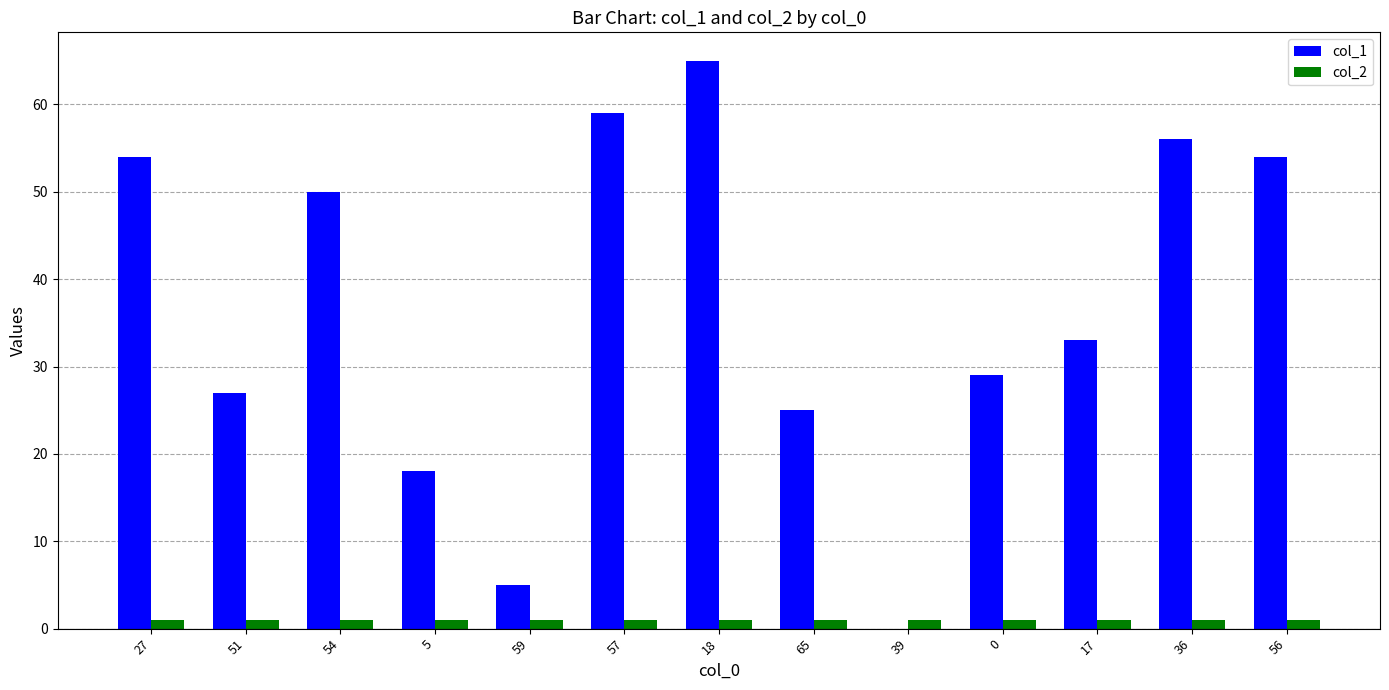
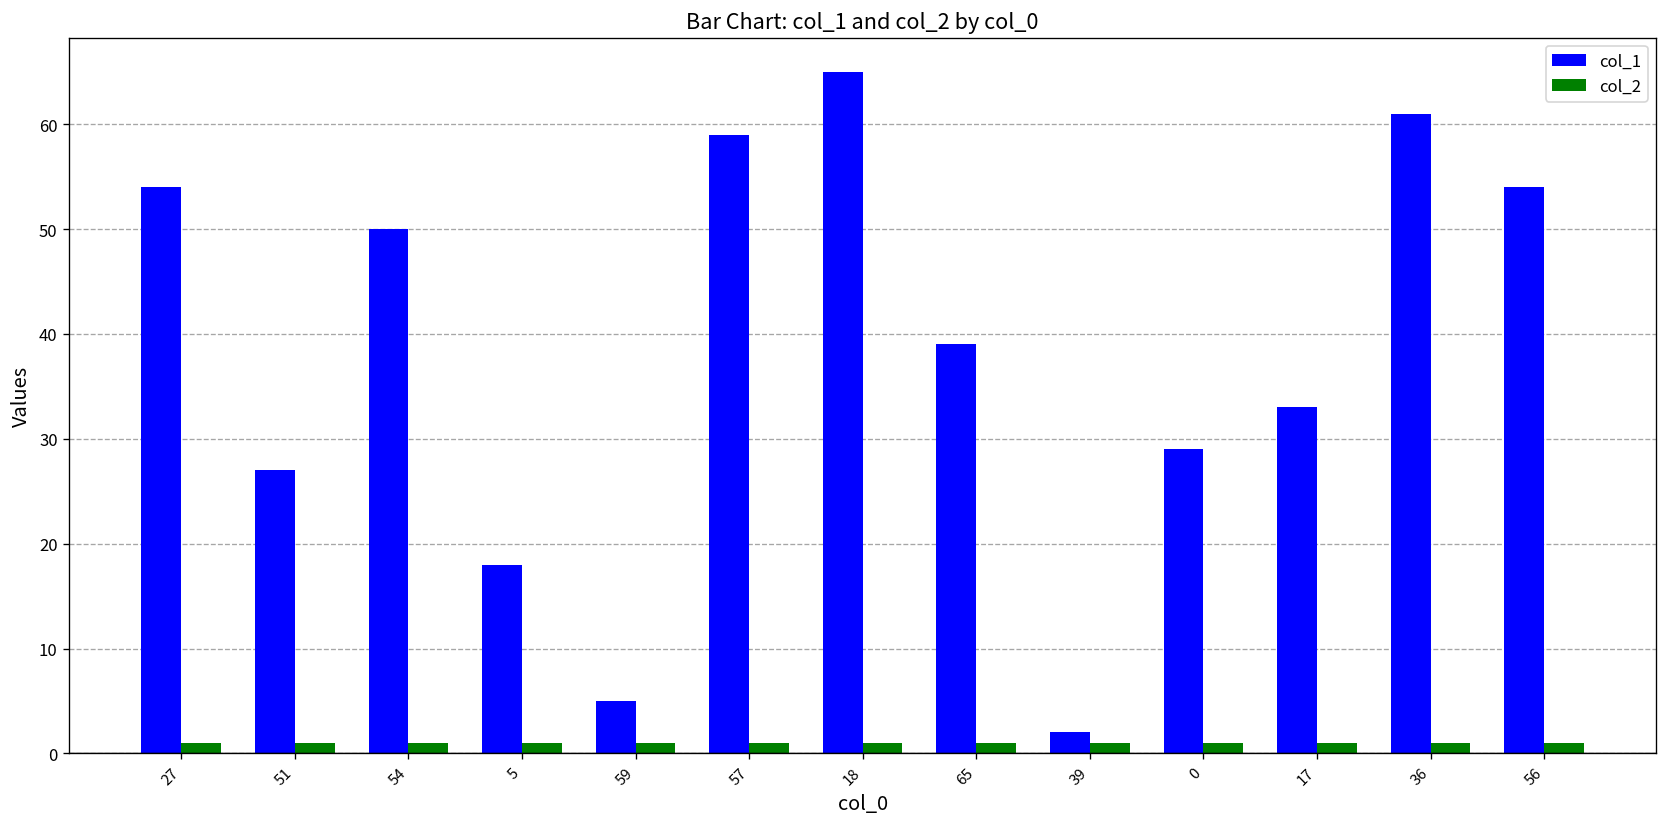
col_1, 65: 25 -> 39
col_1, 39: 0 -> 2
col_1, 36: 56 -> 61
